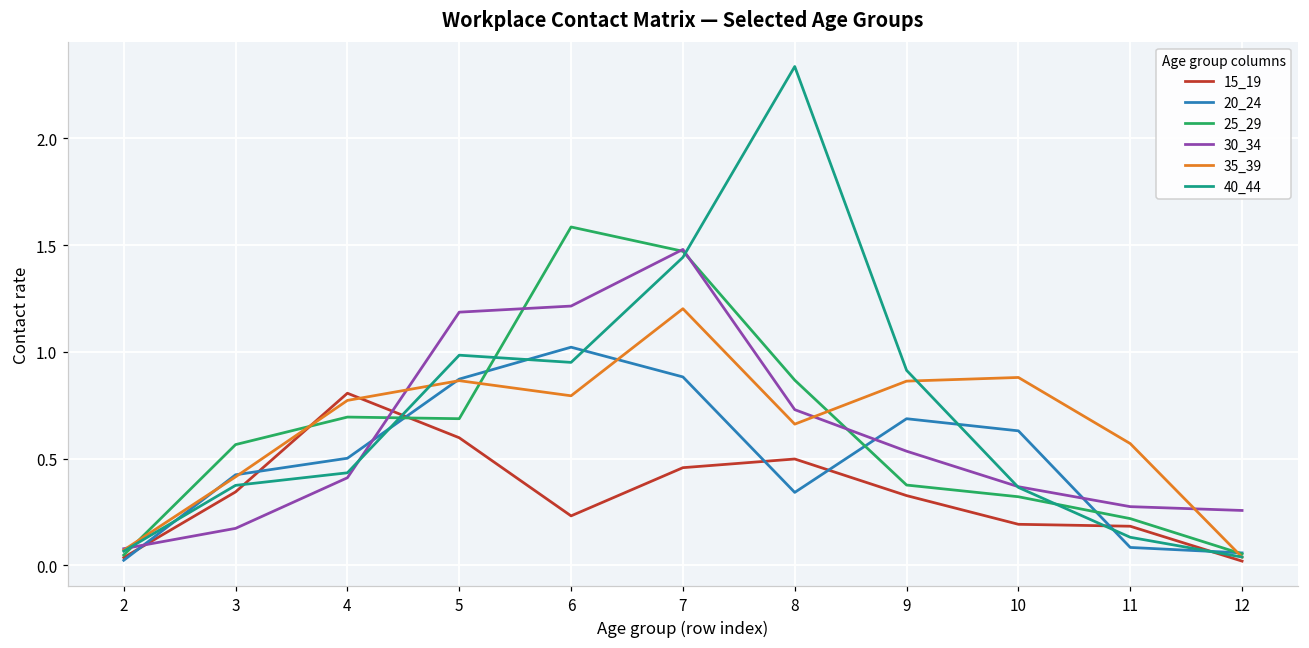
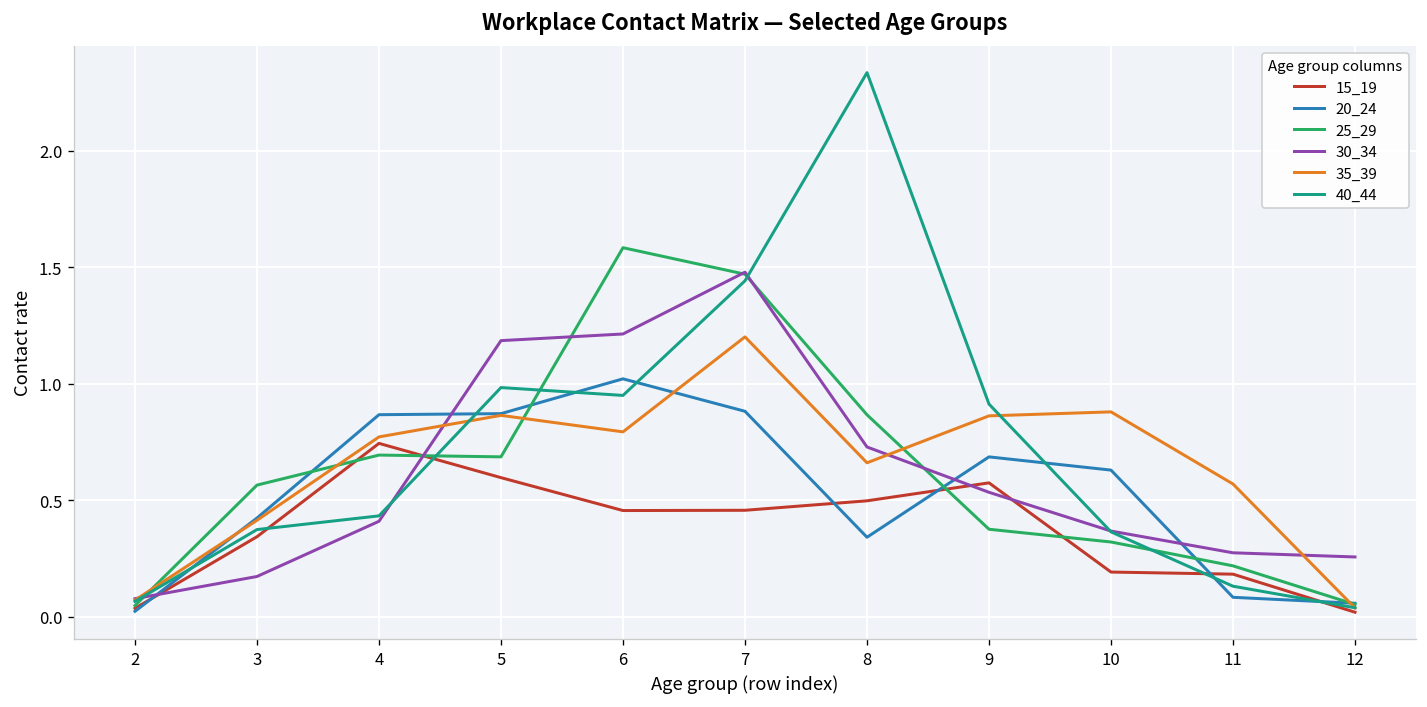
15_19, 4: 0.81 -> 0.74
20_24, 4: 0.50 -> 0.87
15_19, 6: 0.23 -> 0.46
15_19, 9: 0.33 -> 0.58
